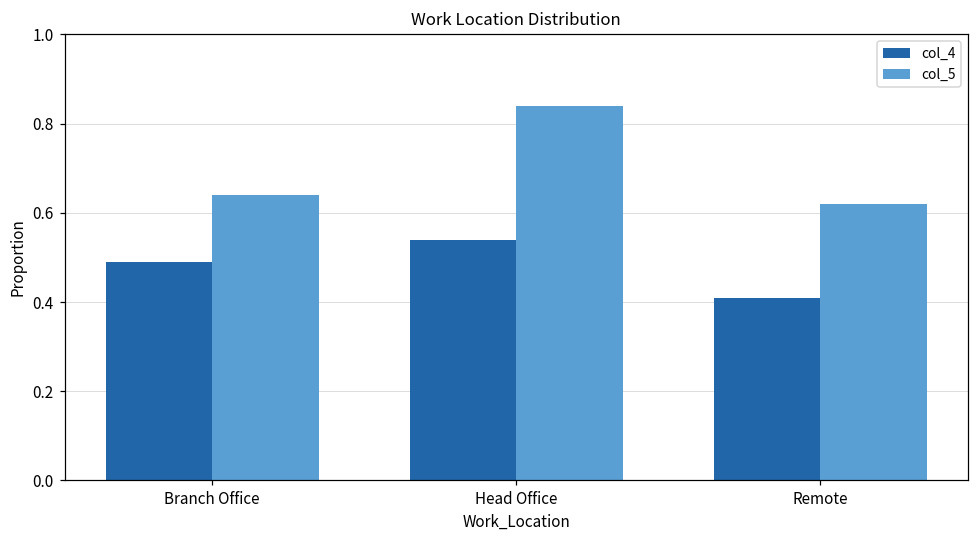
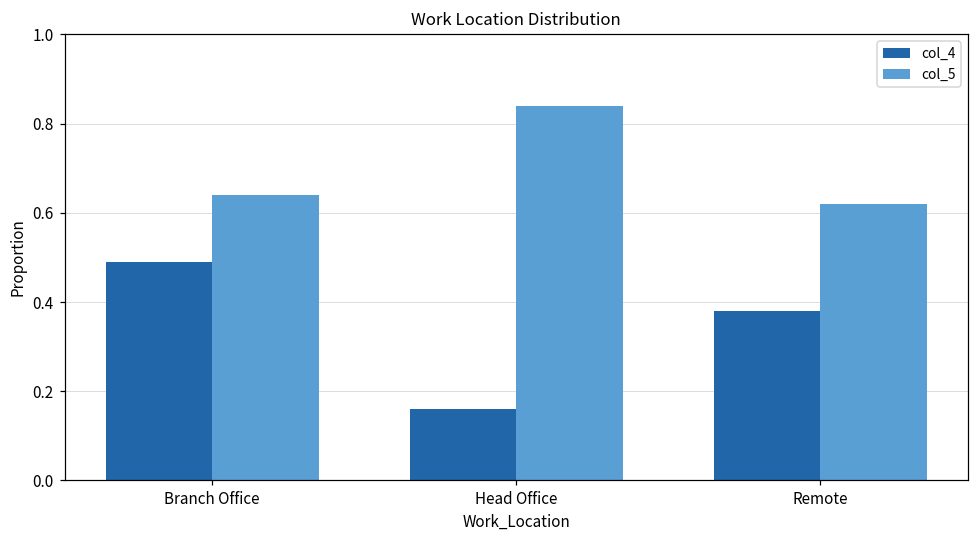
col_4, Head Office: 0.54 -> 0.16
col_4, Remote: 0.41 -> 0.38
